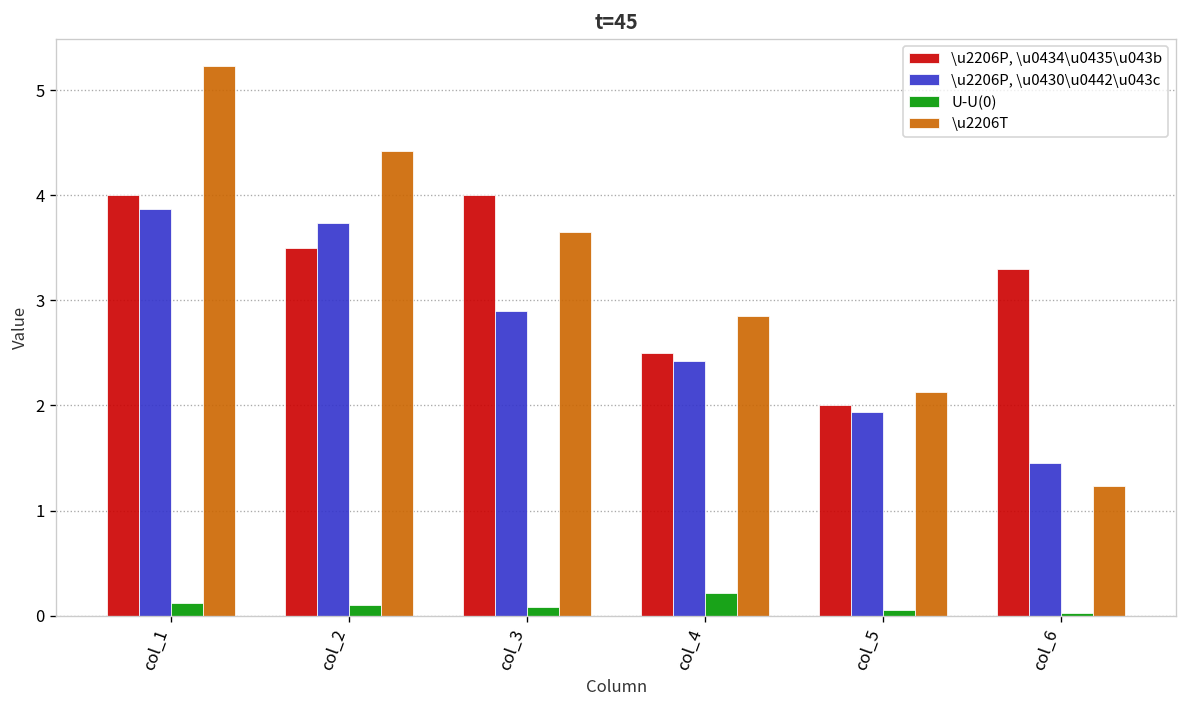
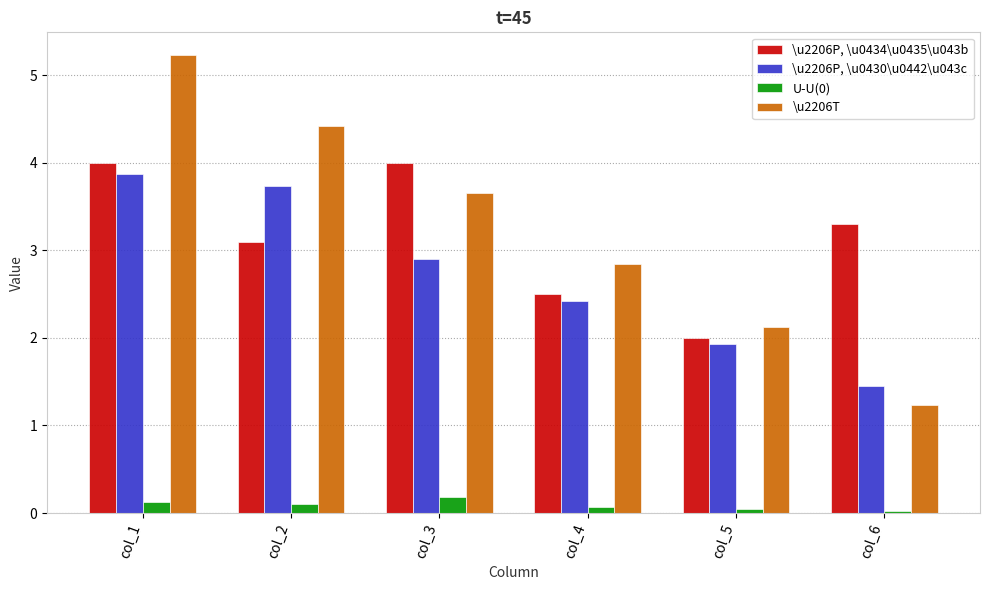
\u2206P, \u0434\u0435\u043b, col_2: 3.5 -> 3.1
U-U(0), col_3: 0.1 -> 0.2
U-U(0), col_4: 0.2 -> 0.1
